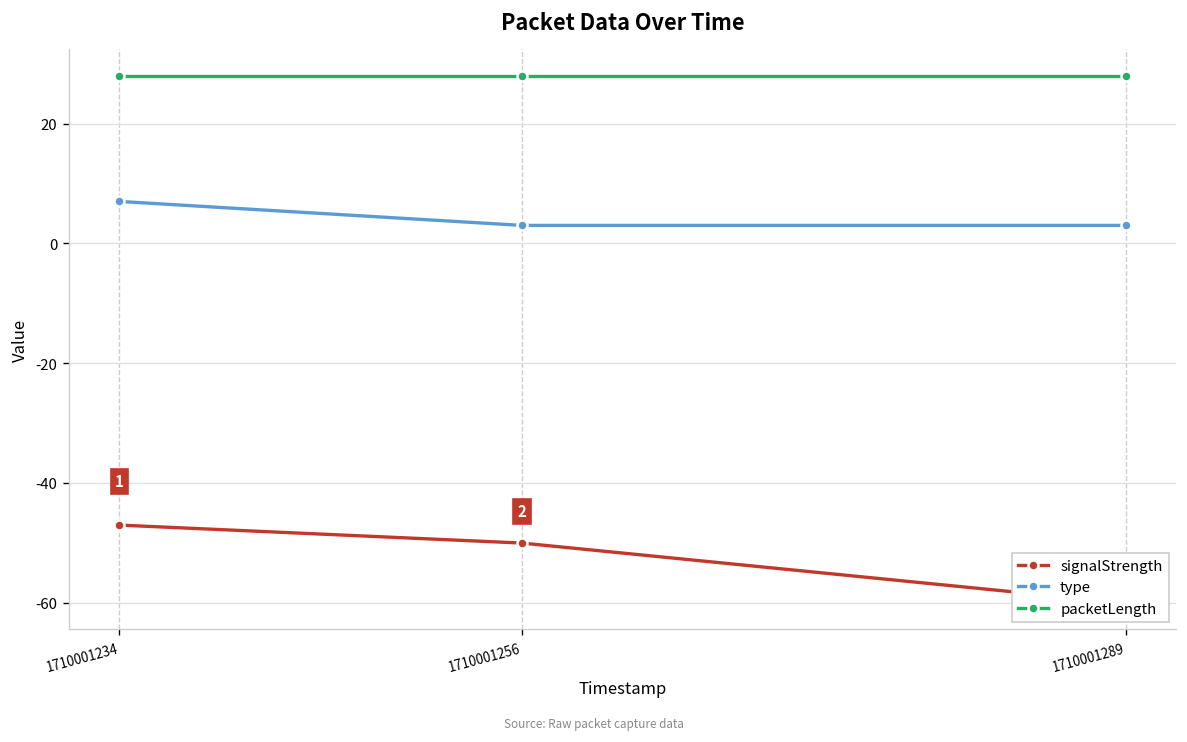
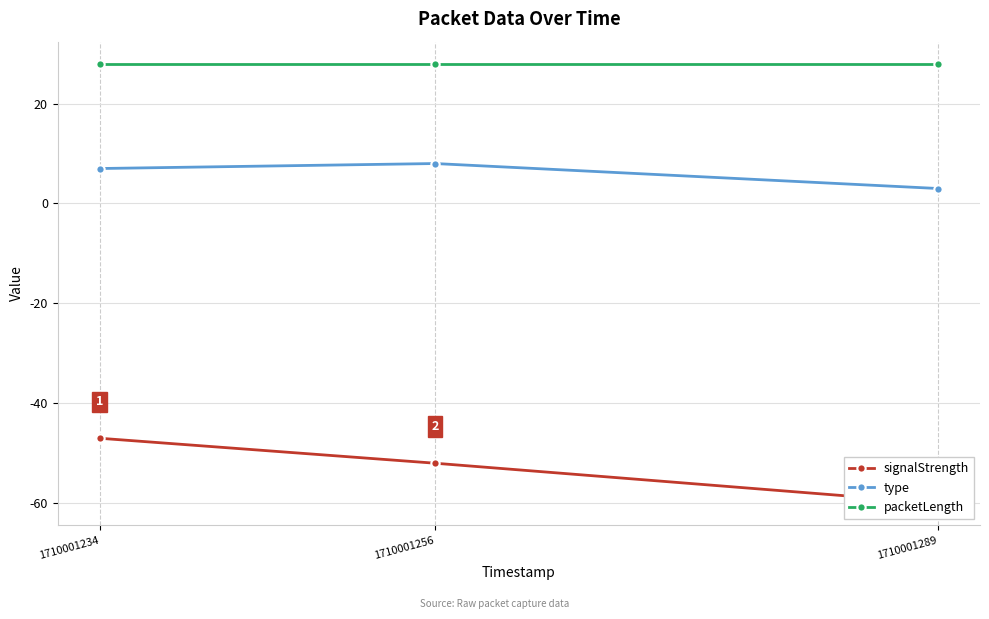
signalStrength, 1710001256: -50 -> -52
type, 1710001256: 3 -> 8
